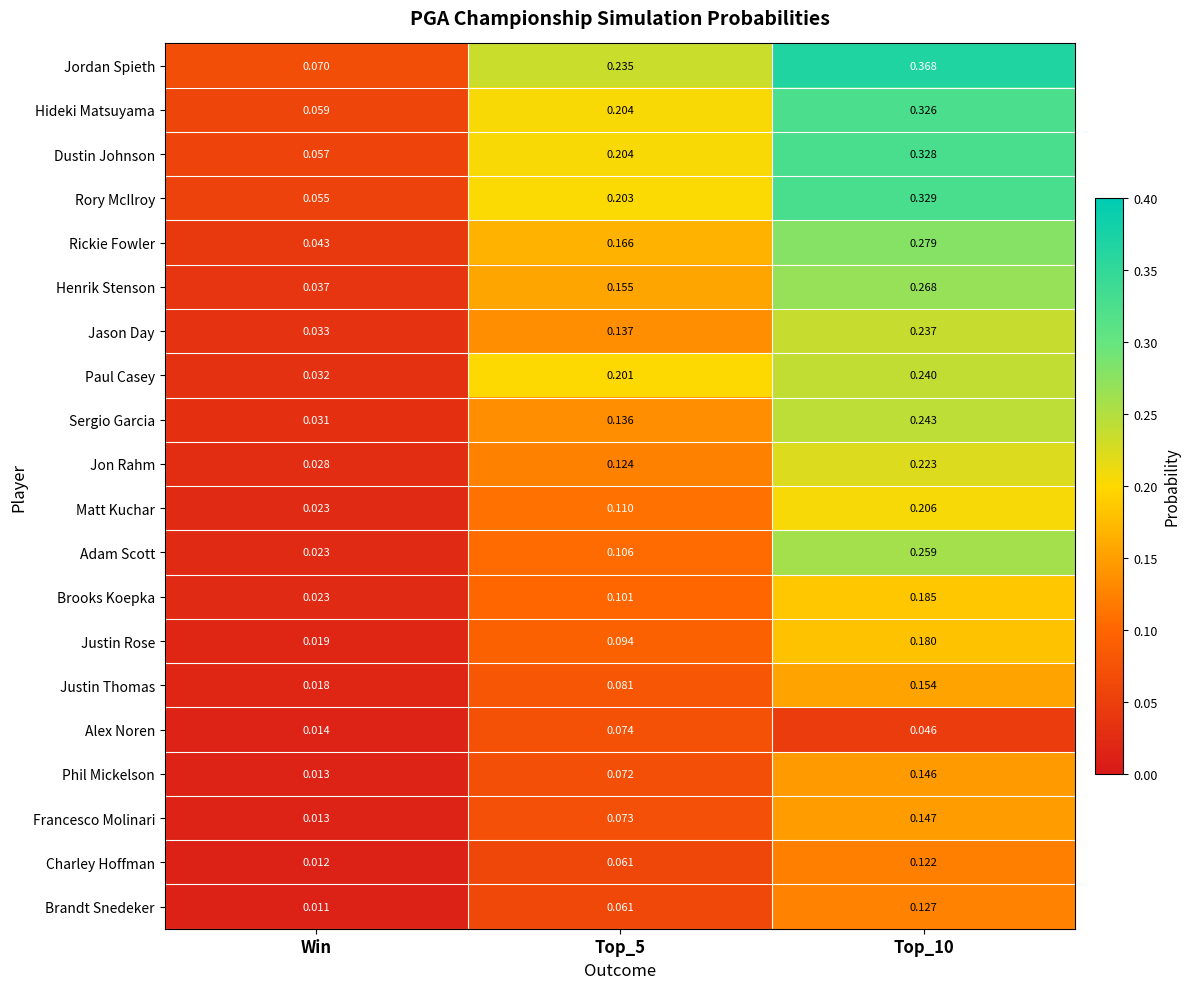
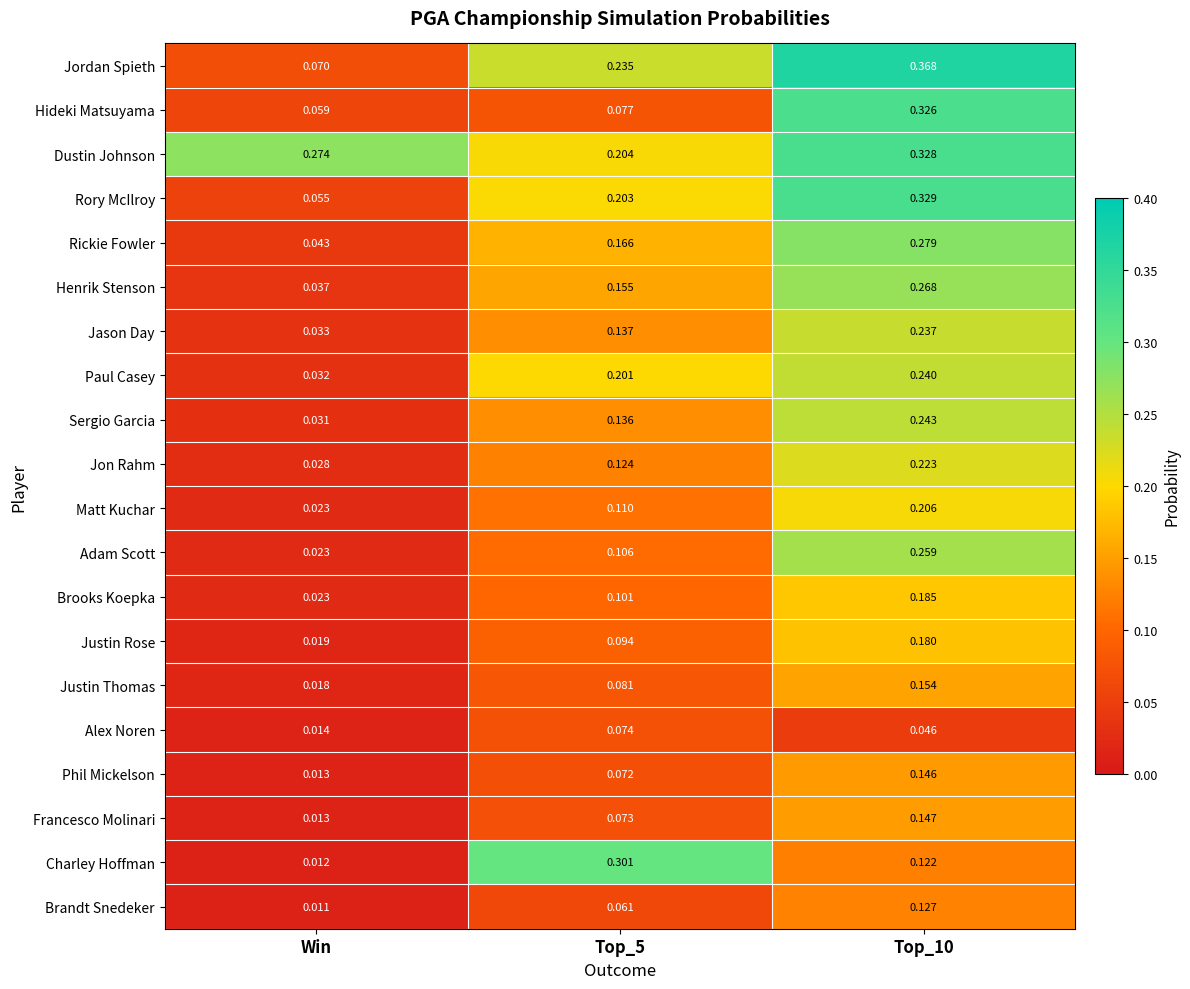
Hideki Matsuyama, Top_5: 0.204 -> 0.077
Dustin Johnson, Win: 0.057 -> 0.274
Charley Hoffman, Top_5: 0.061 -> 0.301
